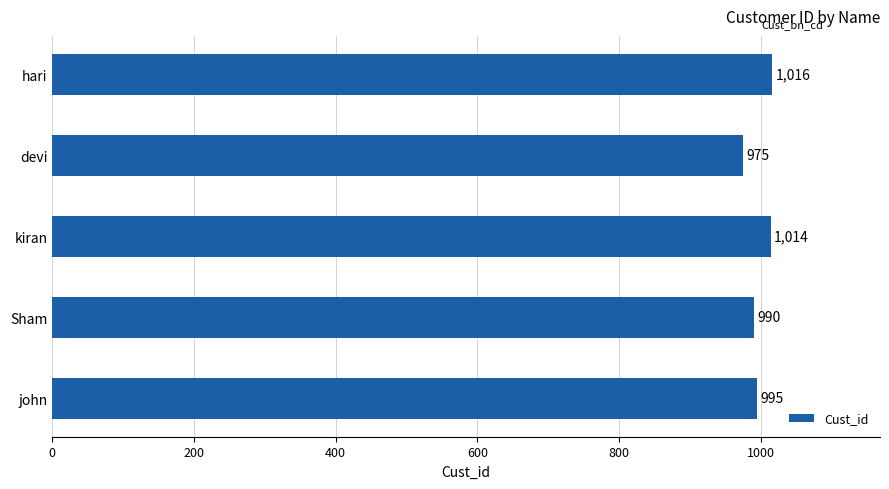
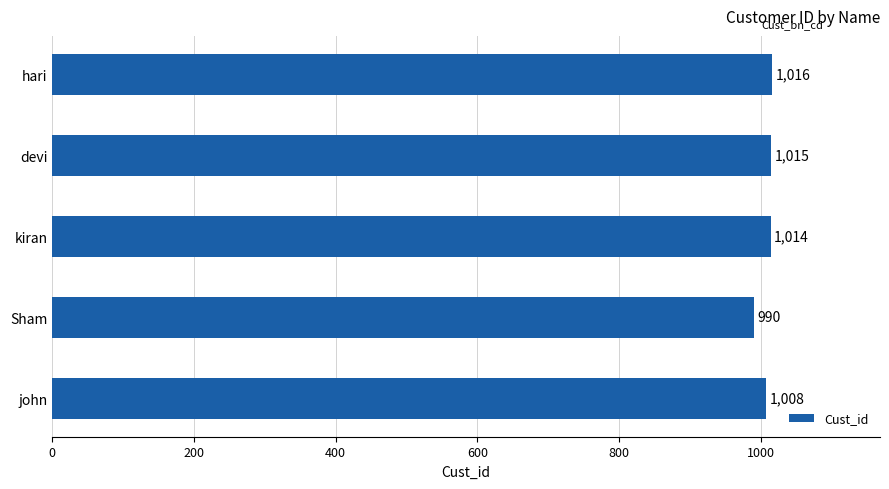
devi: 975 -> 1,015
john: 995 -> 1,008
